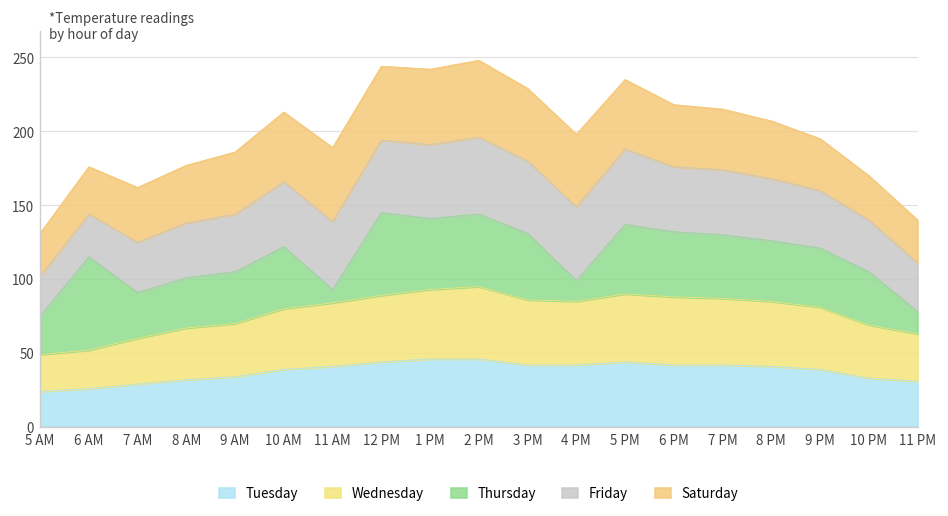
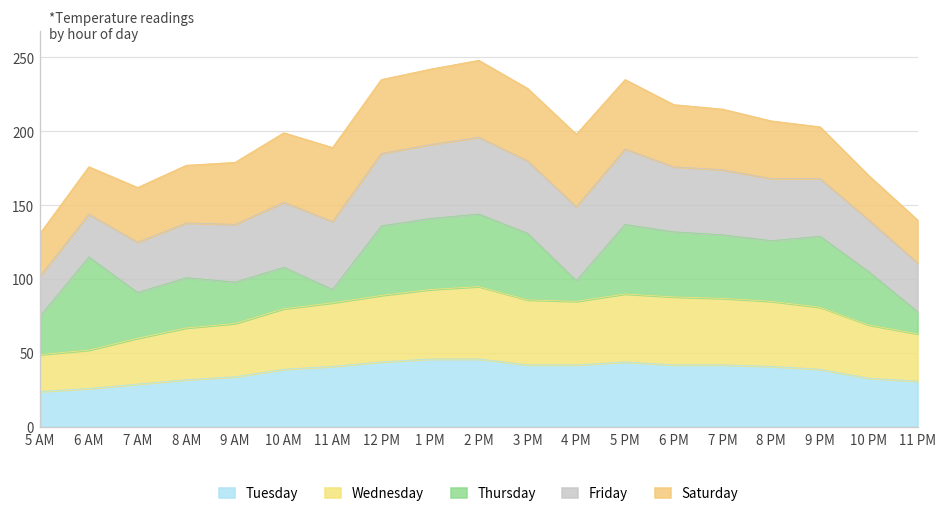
Thursday, 9 AM: 35 -> 28
Thursday, 10 AM: 42 -> 28
Thursday, 12 PM: 56 -> 47
Thursday, 9 PM: 40 -> 48
